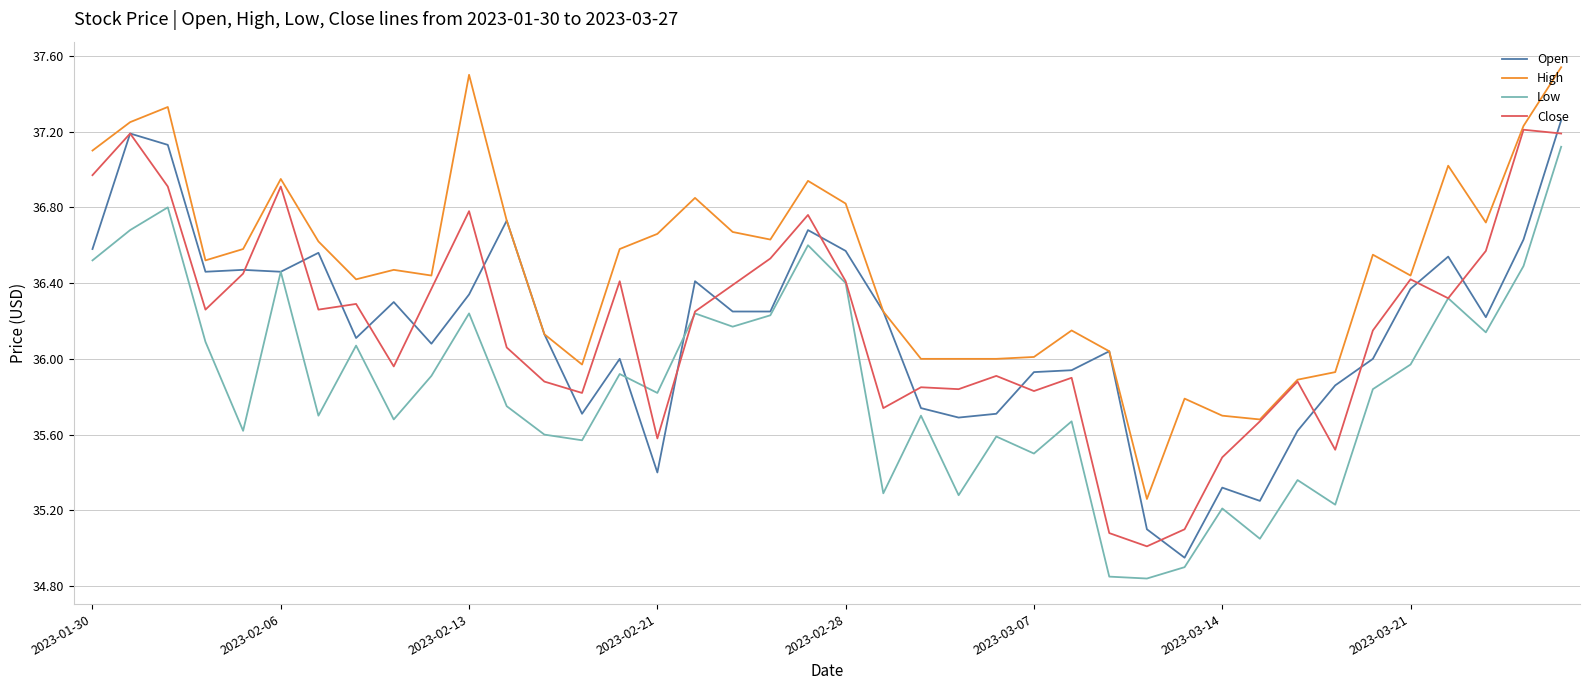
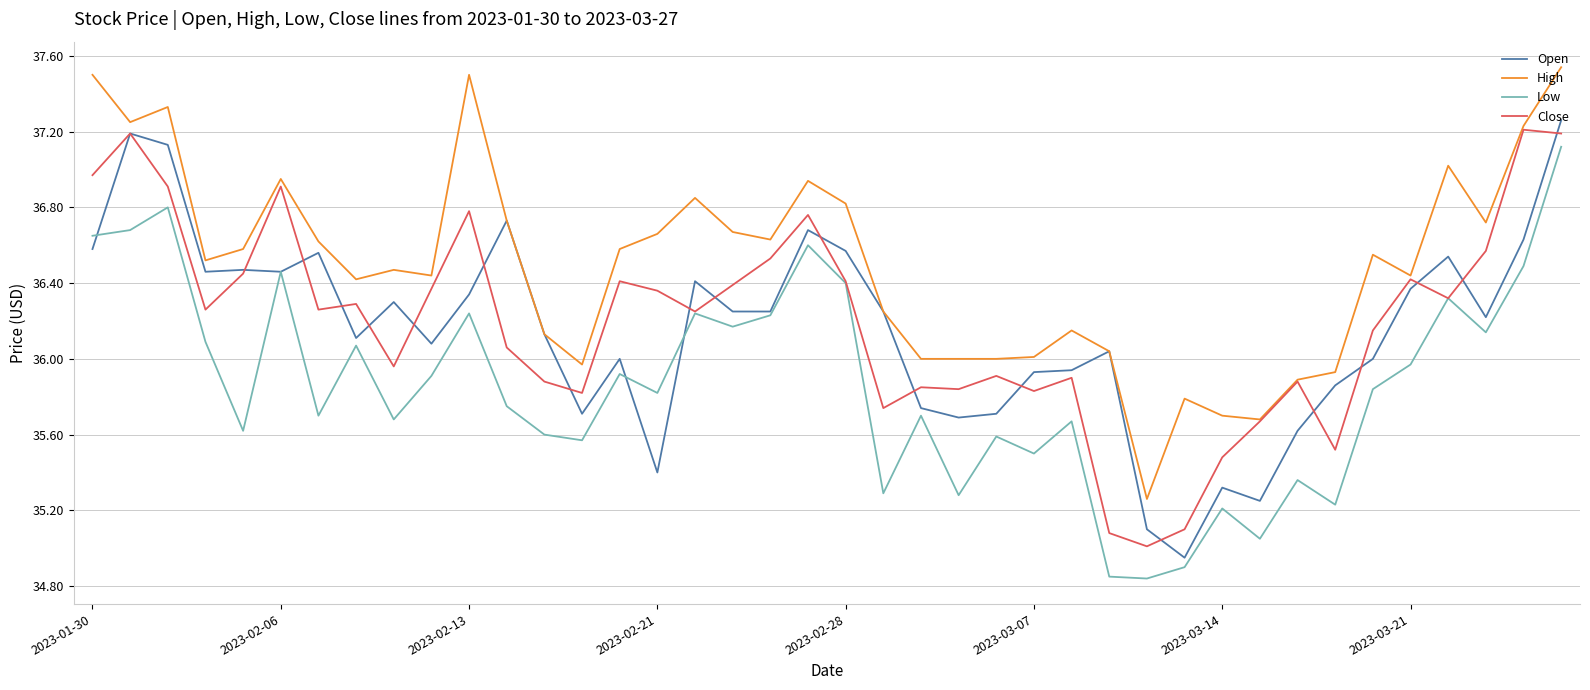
High, 2023-01-30: 37.1 -> 37.5
Low, 2023-01-30: 36.52 -> 36.65
Close, 2023-02-21: 35.58 -> 36.36
